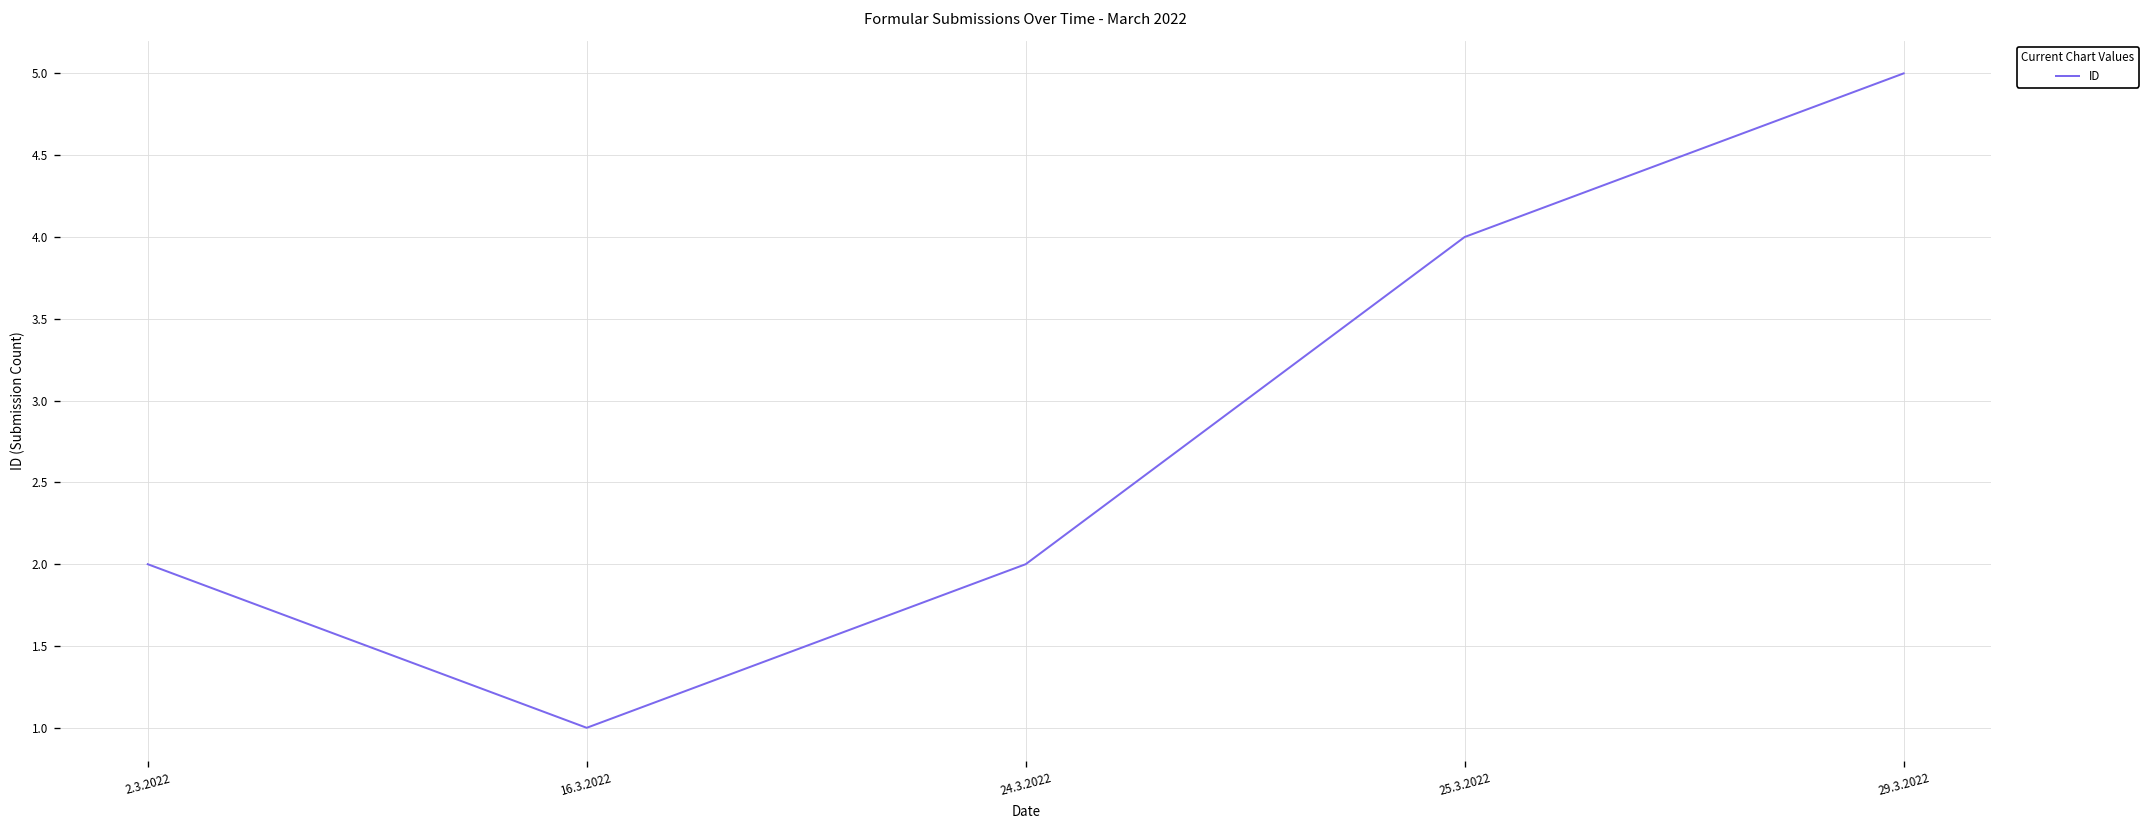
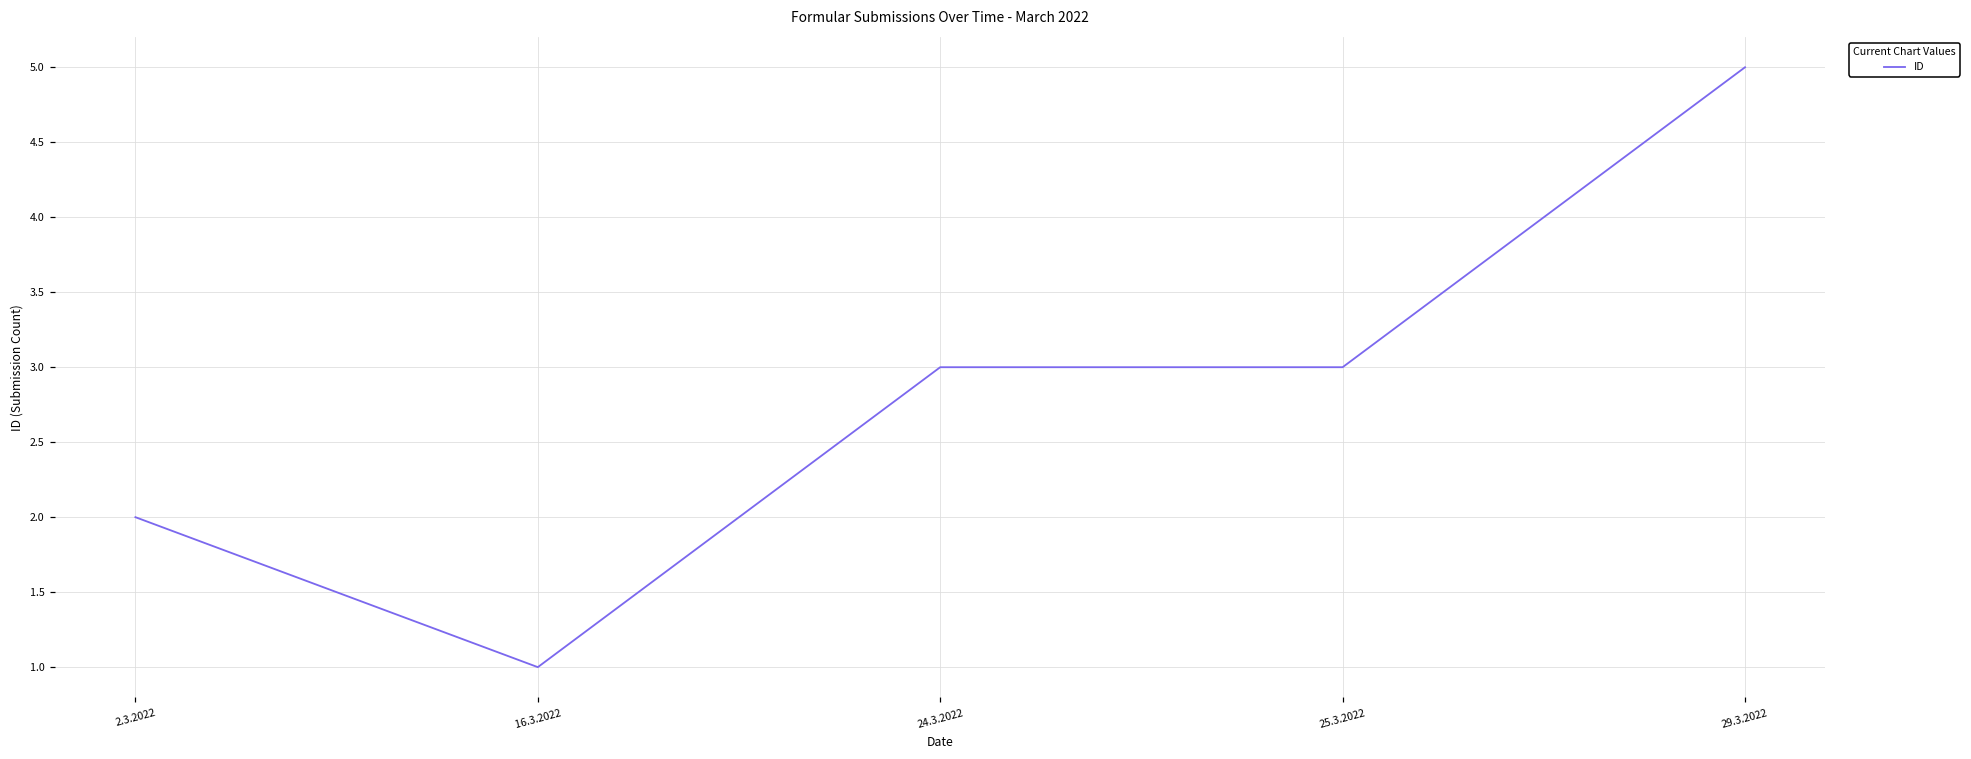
24.3.2022: 2 -> 3
25.3.2022: 4 -> 3
